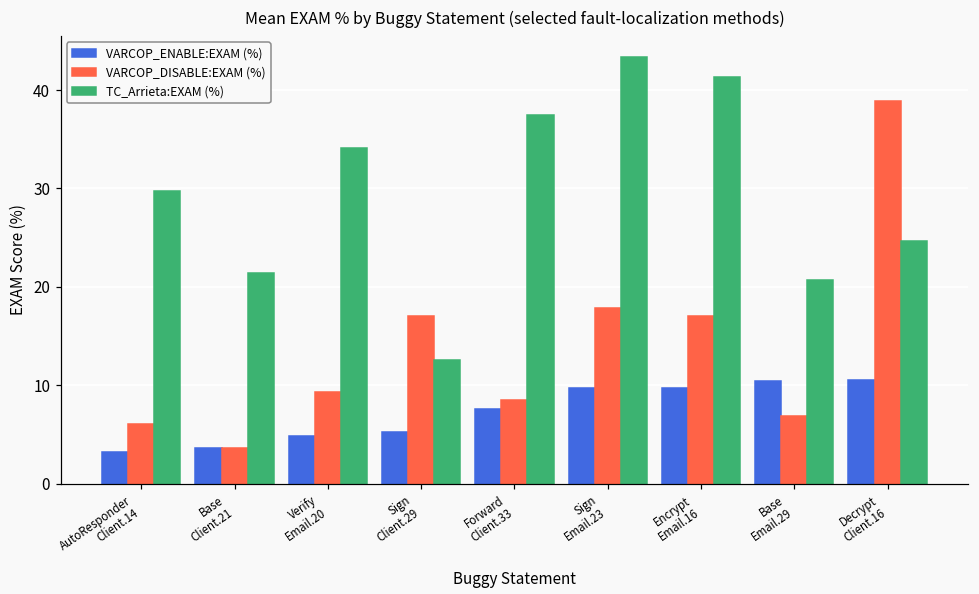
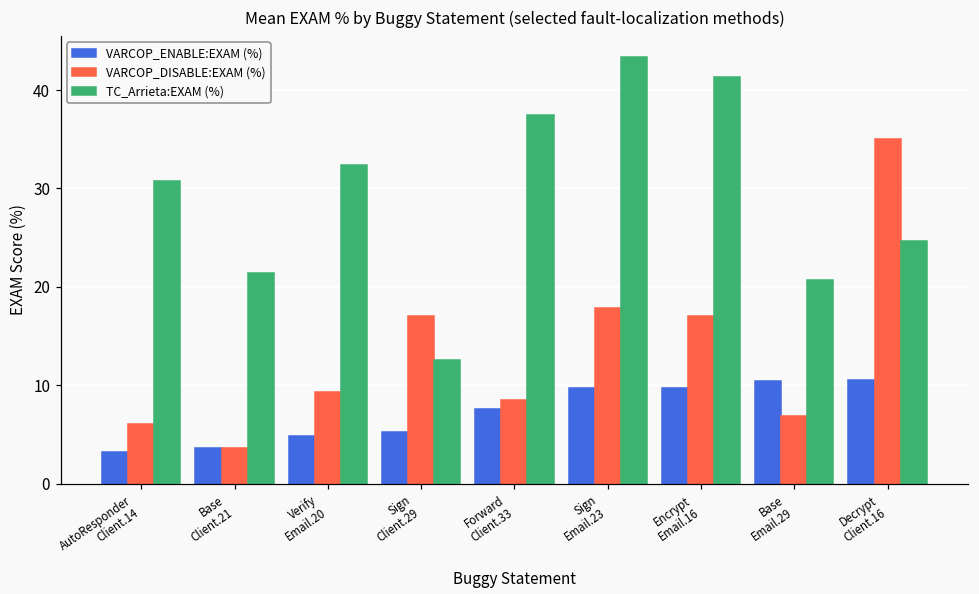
TC_Arrieta:EXAM (%), AutoResponder Client.14: 30 -> 31
TC_Arrieta:EXAM (%), Verify Email.20: 34 -> 32
VARCOP_DISABLE:EXAM (%), Decrypt Client.16: 39 -> 35
